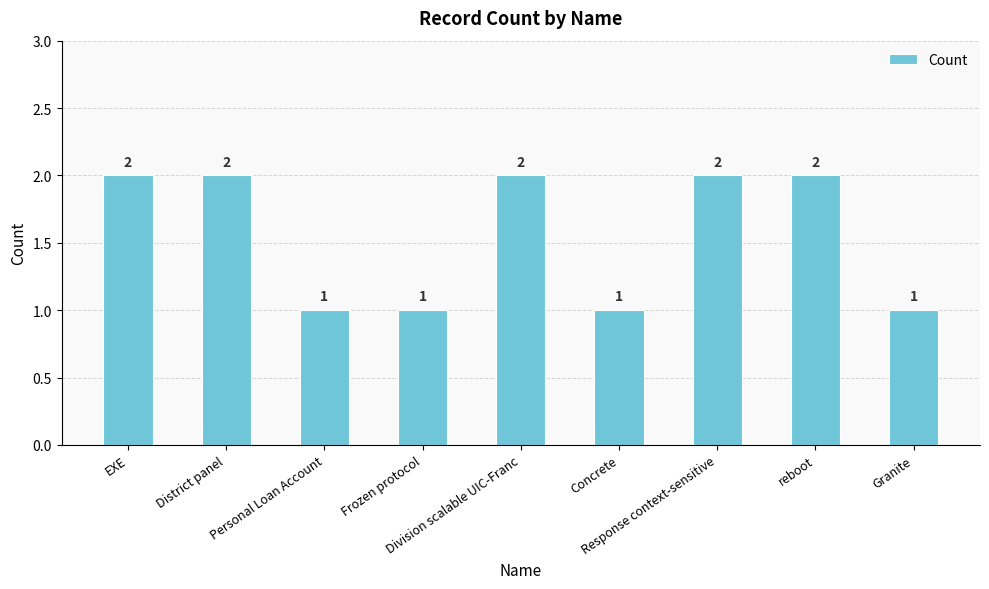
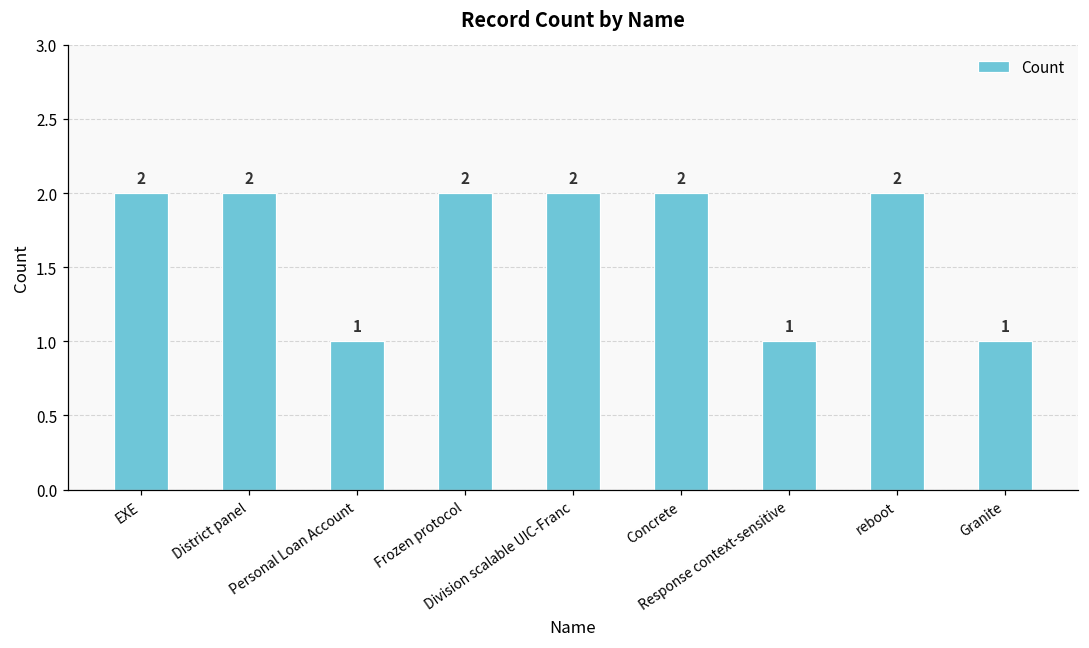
Frozen protocol: 1 -> 2
Concrete: 1 -> 2
Response context-sensitive: 2 -> 1
